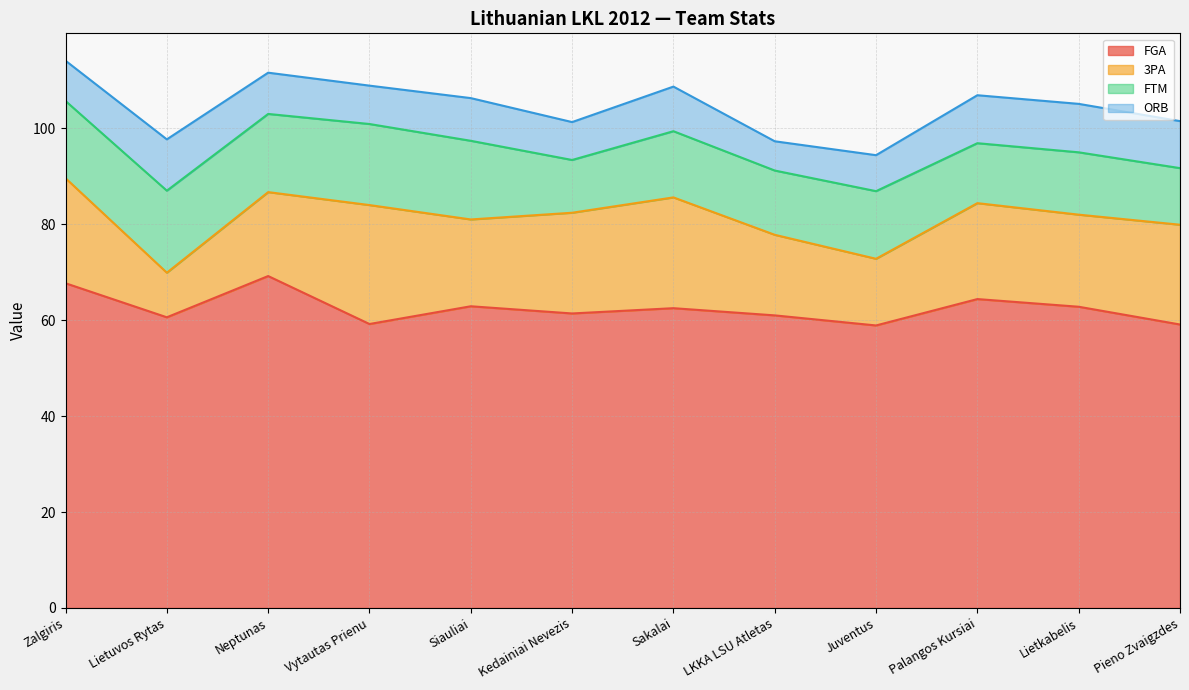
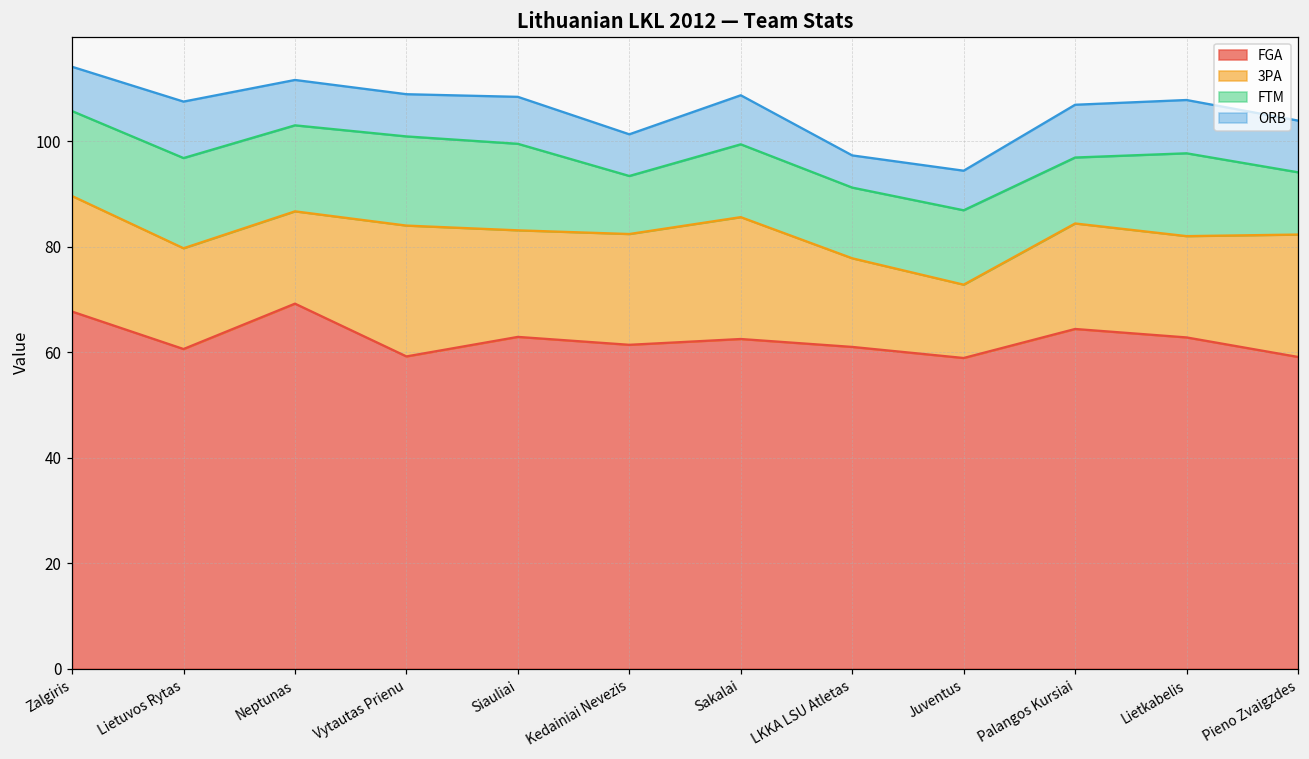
3PA, Lietuvos Rytas: 9 -> 19
3PA, Siauliai: 18 -> 20
FTM, Lietkabelis: 13 -> 16
3PA, Pieno Zvaigzdes: 21 -> 23
